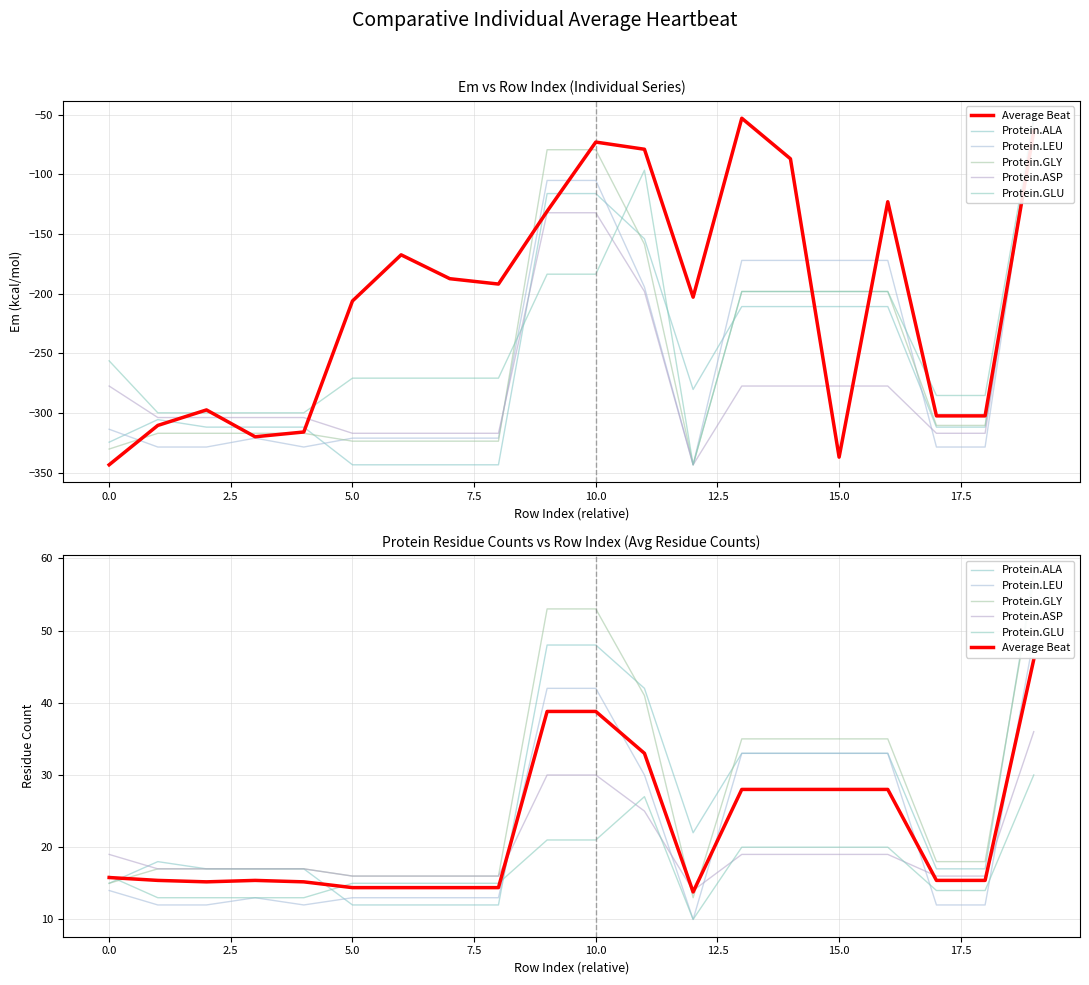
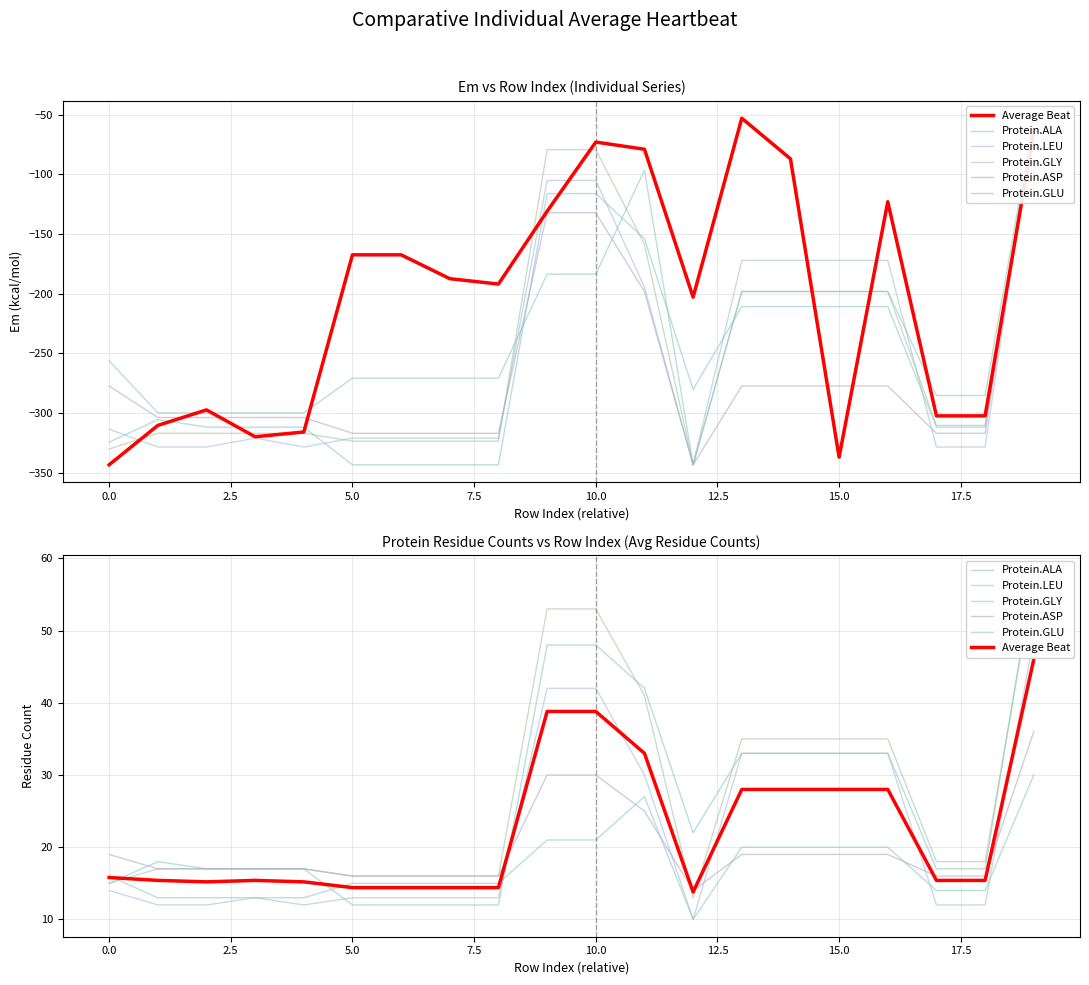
Em vs Row Index (Individual Series), Average Beat, 5.0: -206 -> -168
